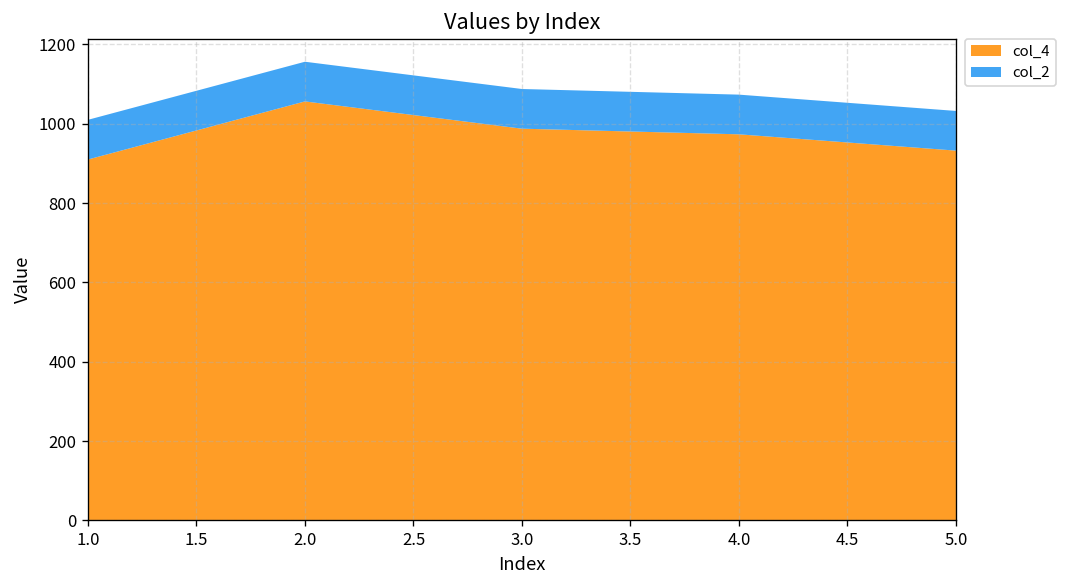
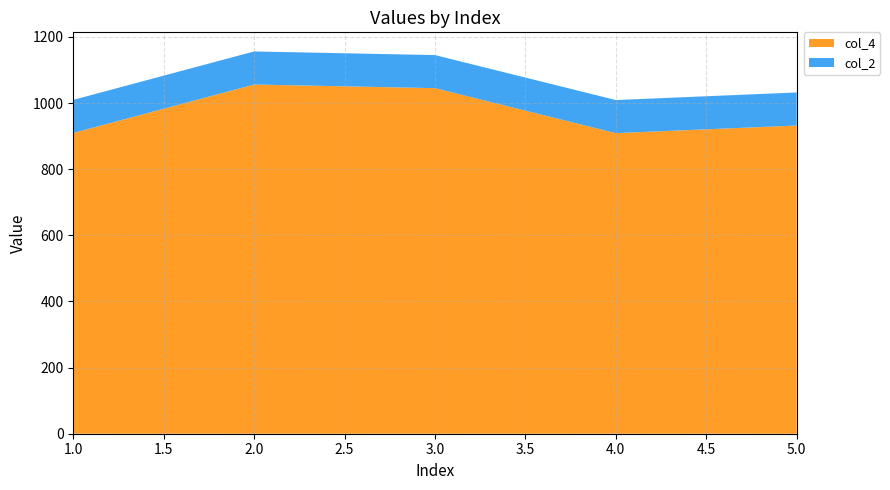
col_4, 3.0: 990 -> 1050
col_4, 4.0: 970 -> 910
